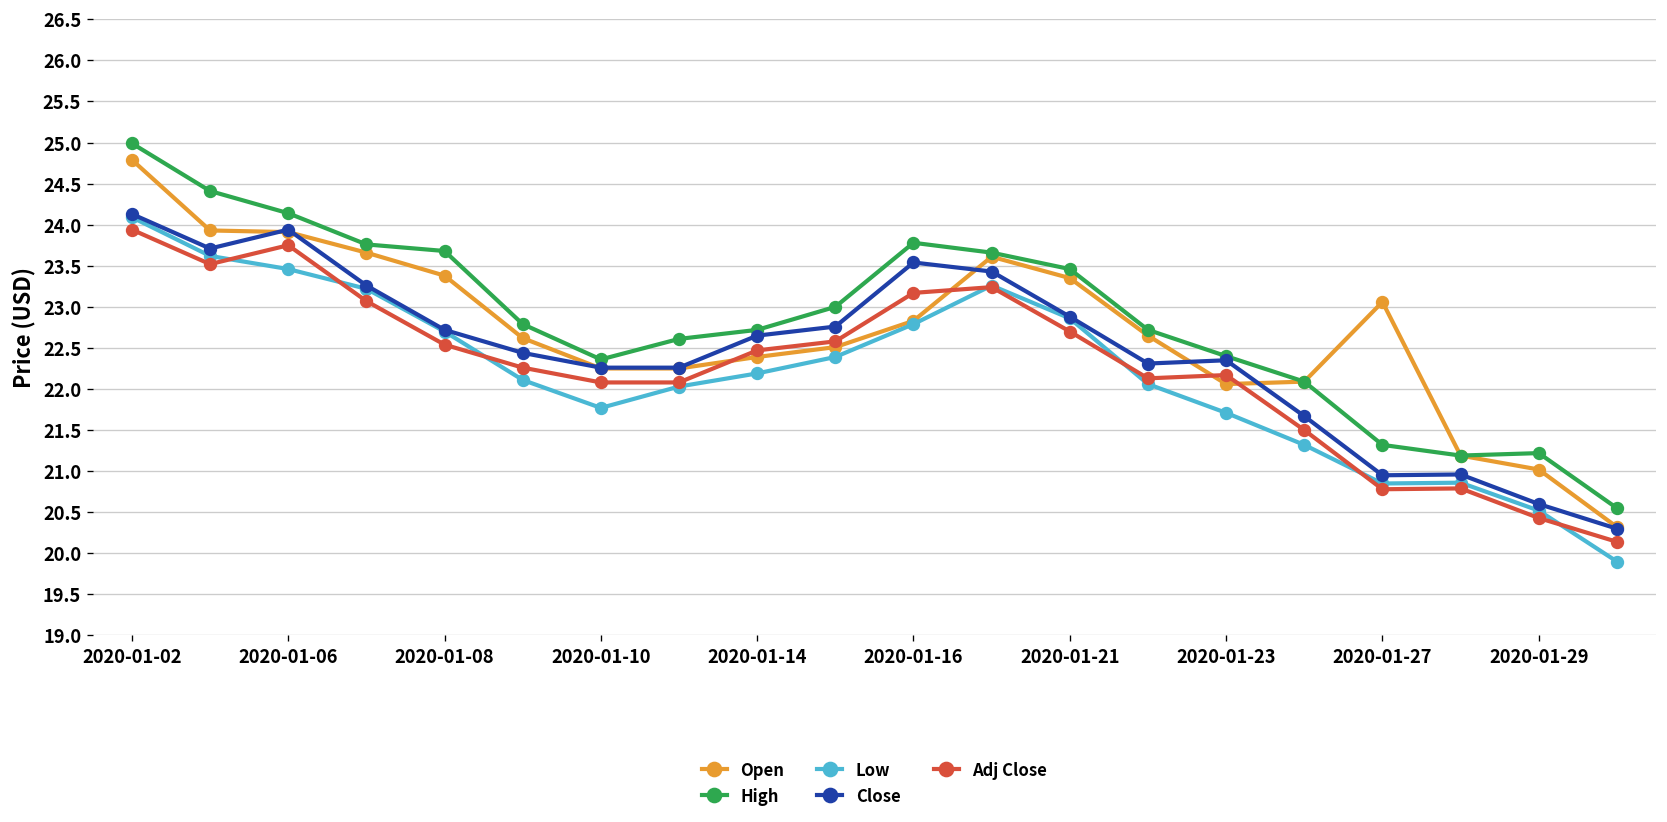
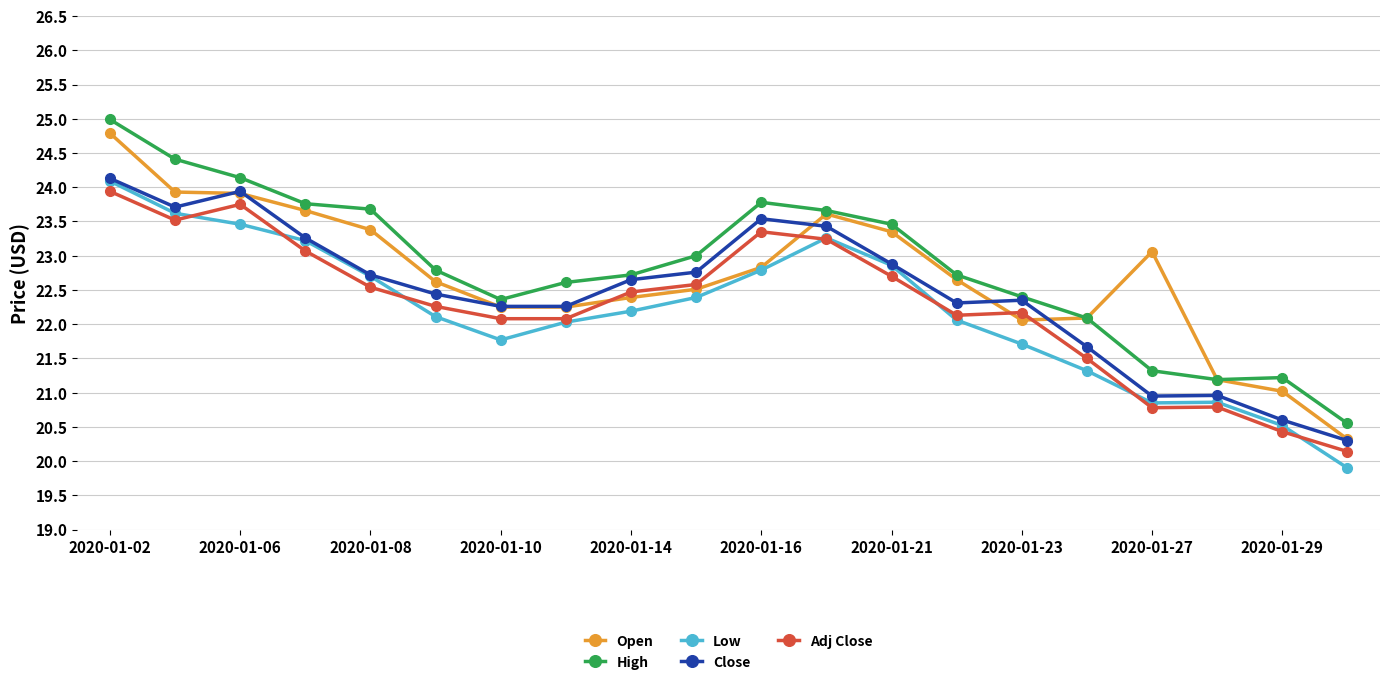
Adj Close, 2020-01-16: 23.2 -> 23.4
